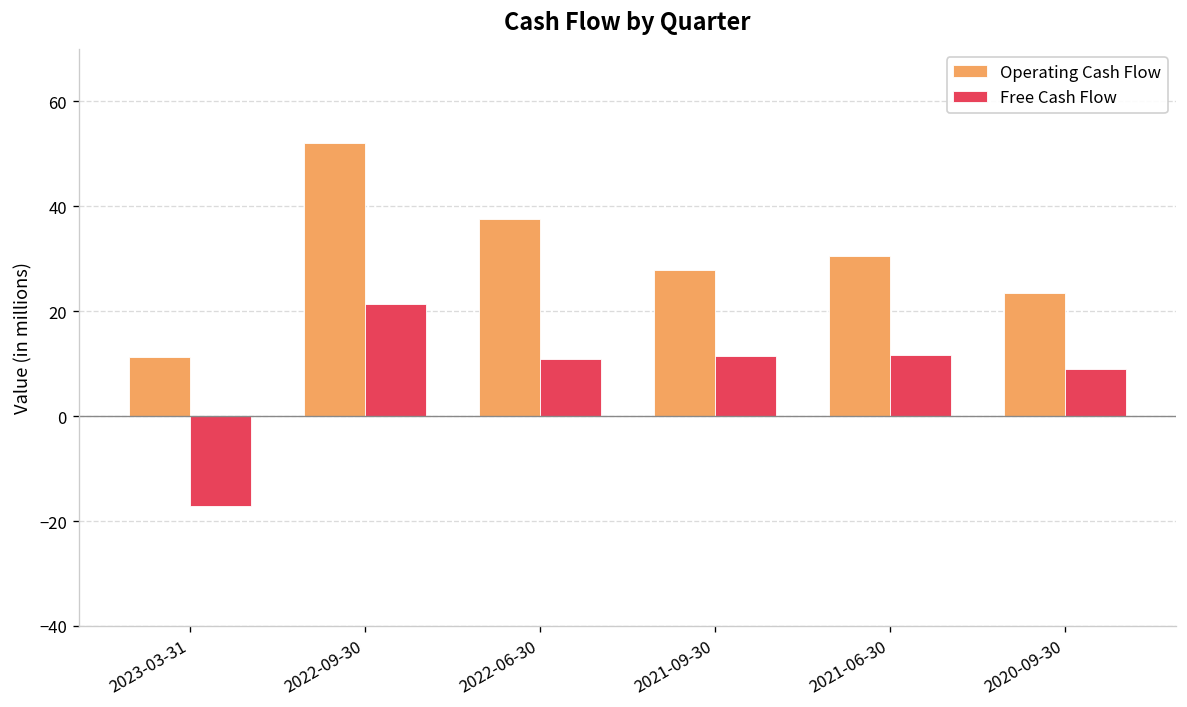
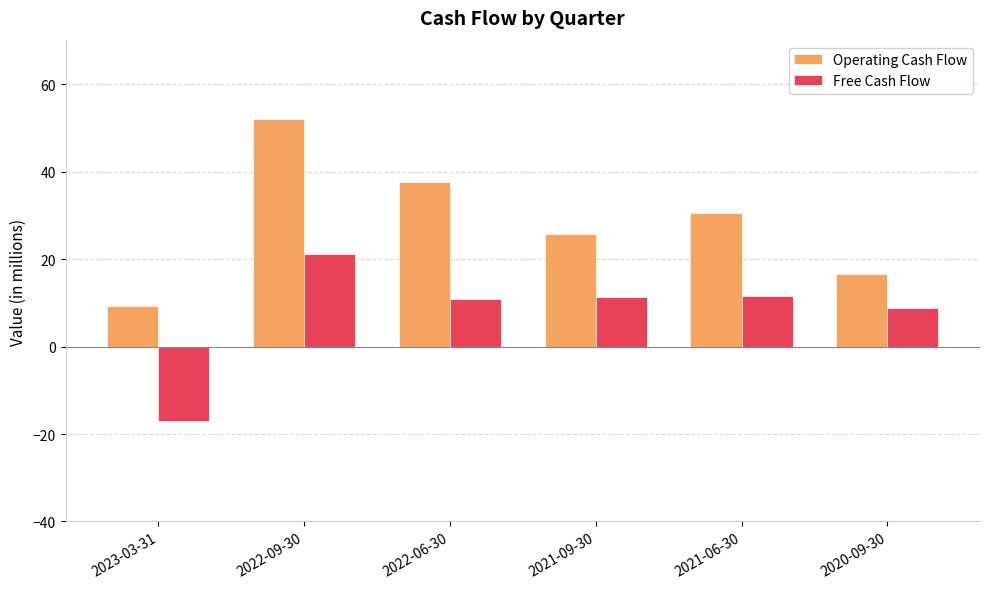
Operating Cash Flow, 2023-03-31: 11 -> 9
Operating Cash Flow, 2021-09-30: 28 -> 26
Operating Cash Flow, 2020-09-30: 23 -> 17
